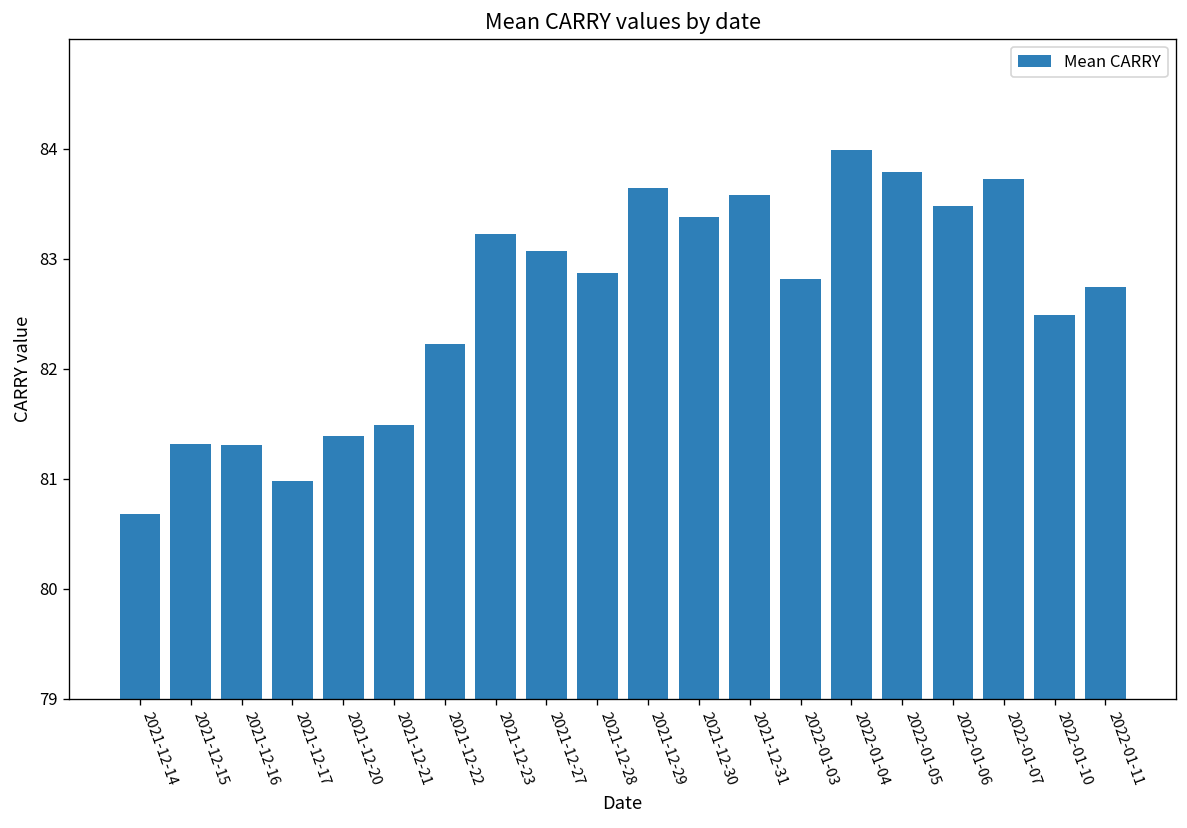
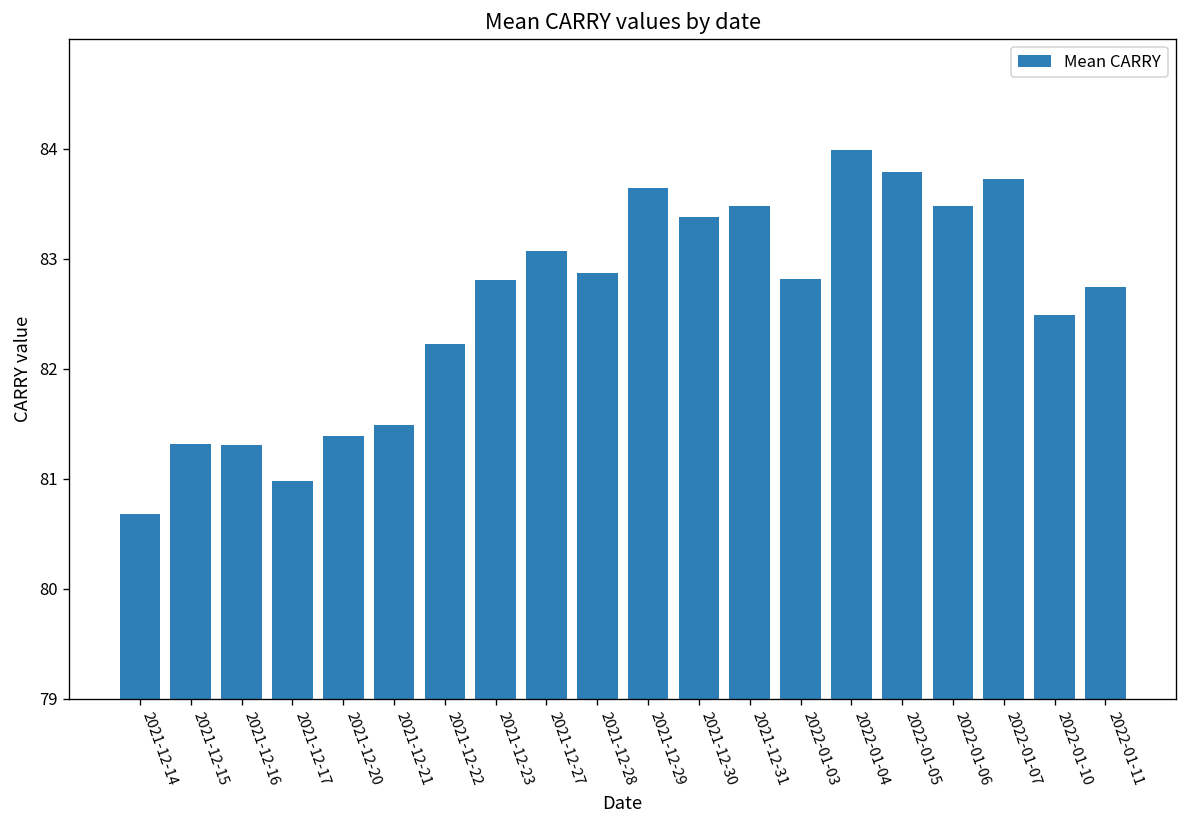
2021-12-23: 83.2 -> 82.8
2021-12-31: 83.6 -> 83.5
